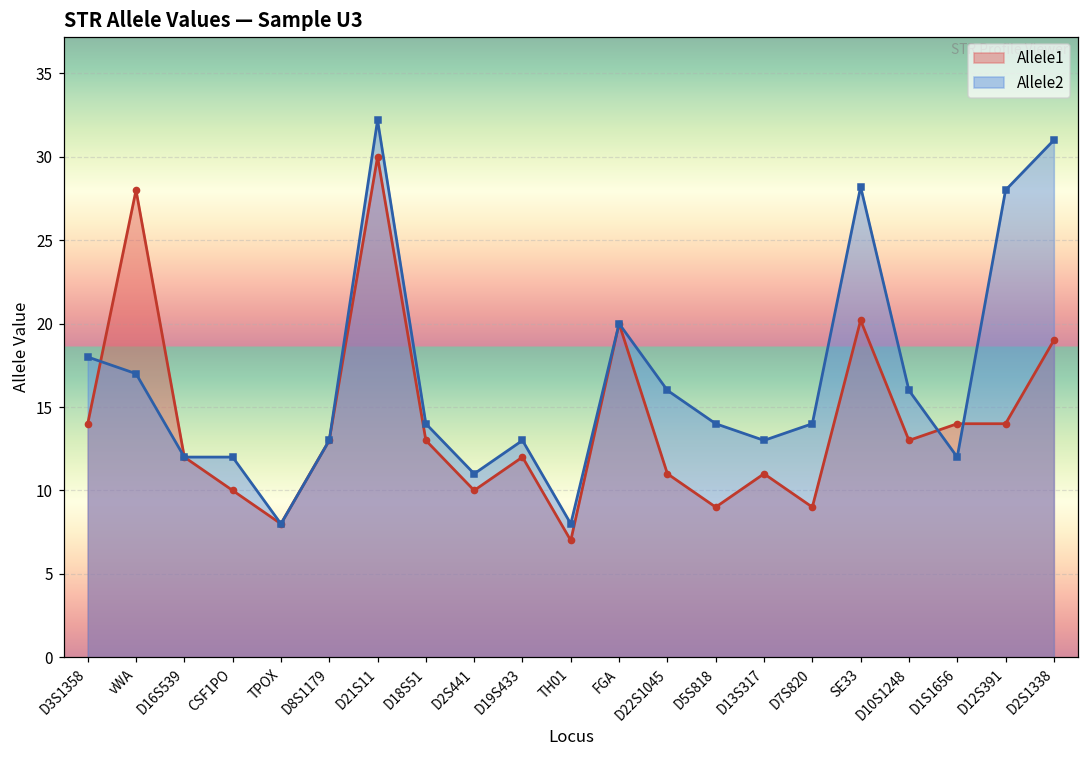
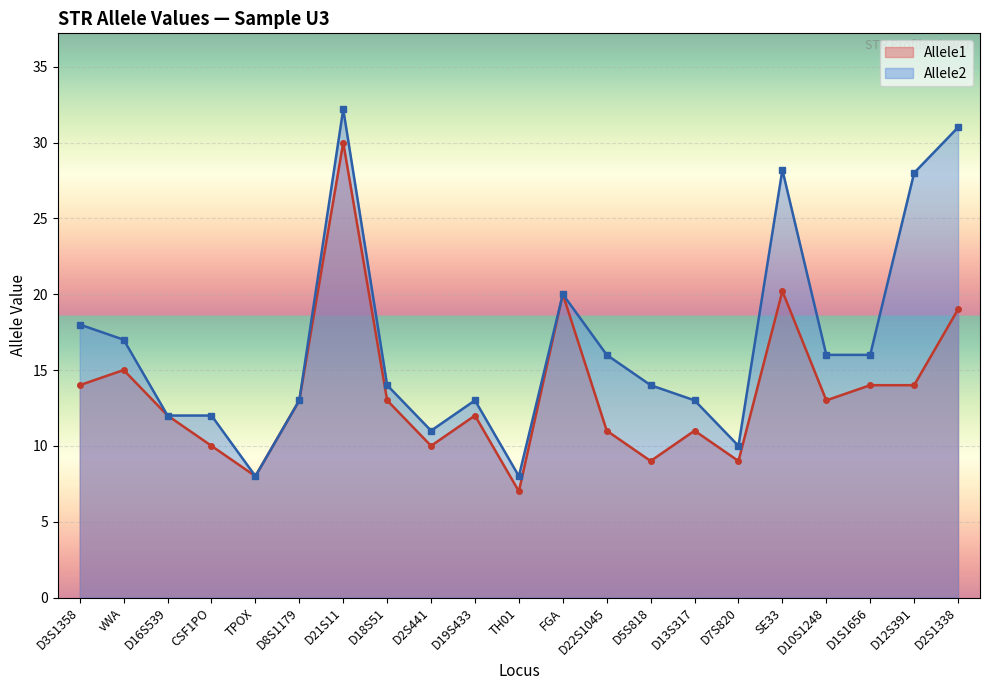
Allele1, vWA: 28 -> 15
Allele2, D7S820: 14 -> 10
Allele2, D1S1656: 12 -> 16
